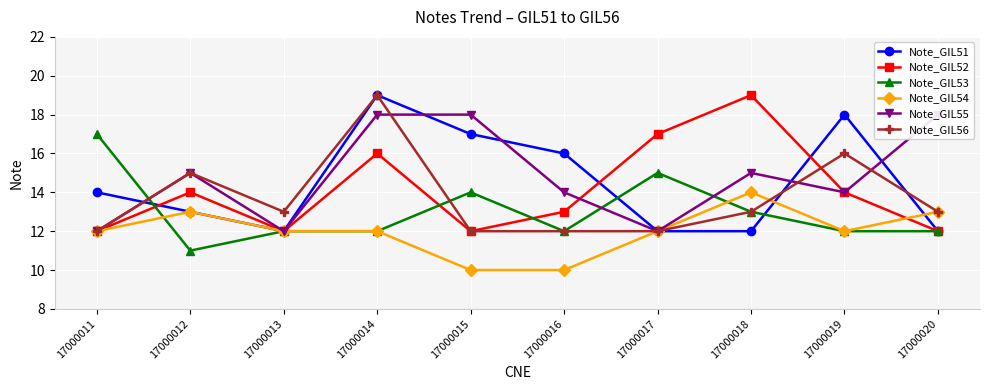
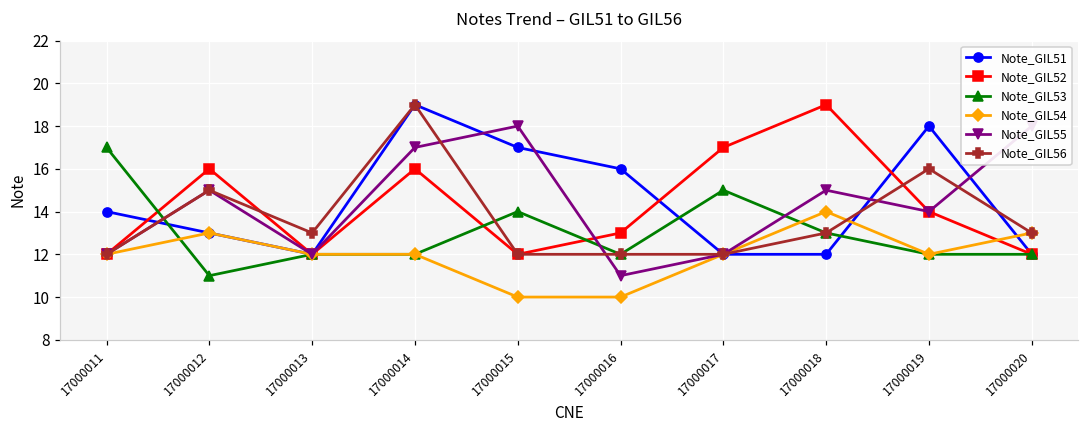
Note_GIL52, 17000012: 14 -> 16
Note_GIL55, 17000014: 18 -> 17
Note_GIL55, 17000016: 14 -> 11
